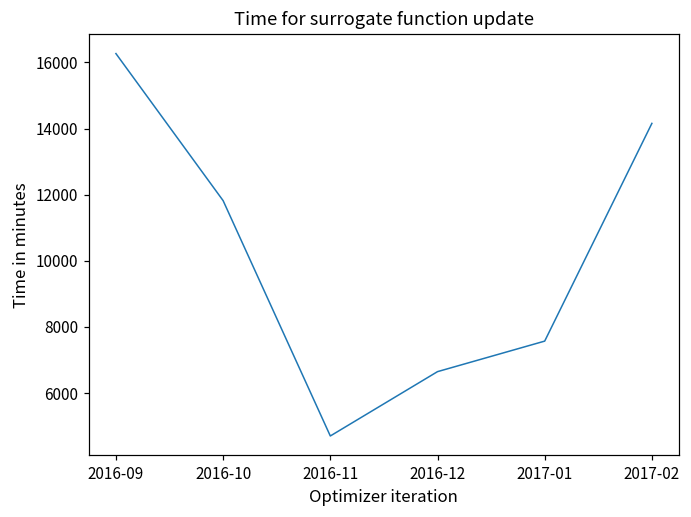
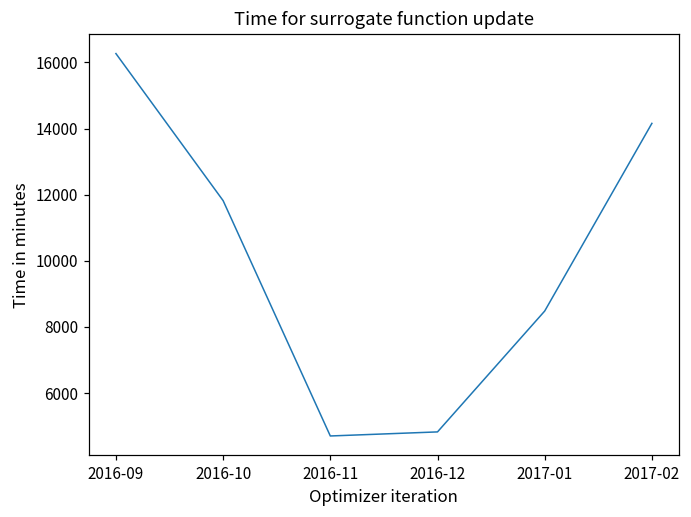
2016-12: 6700 -> 4800
2017-01: 7600 -> 8500
